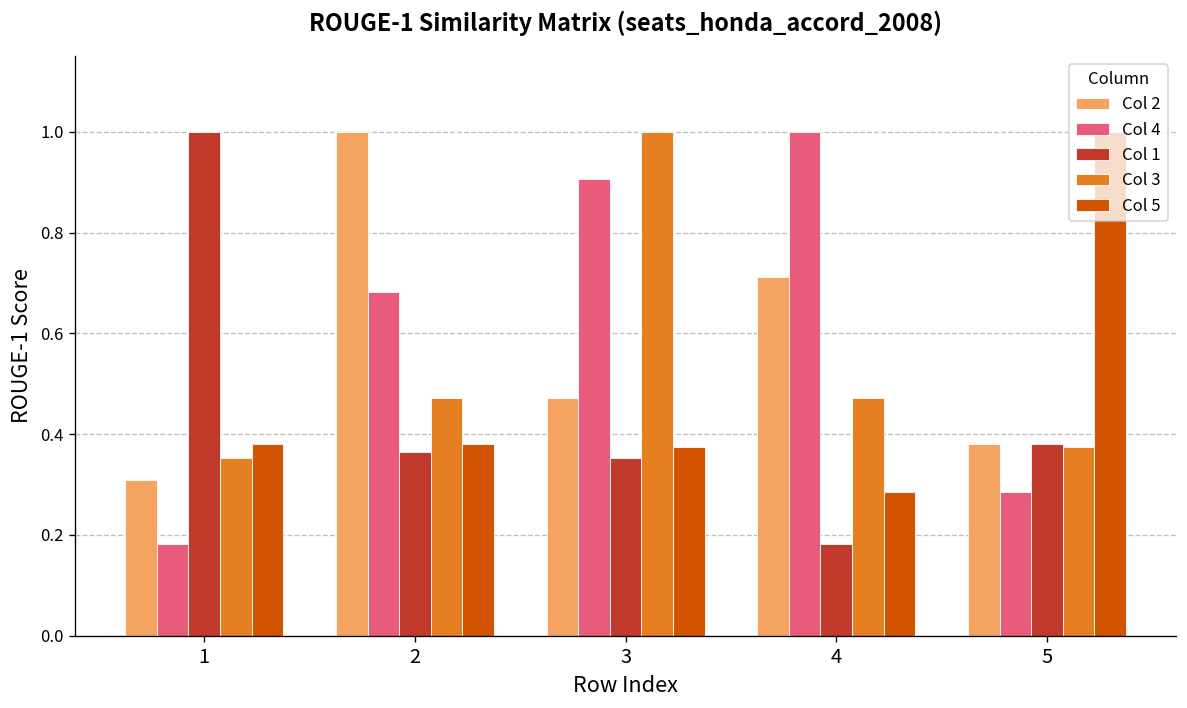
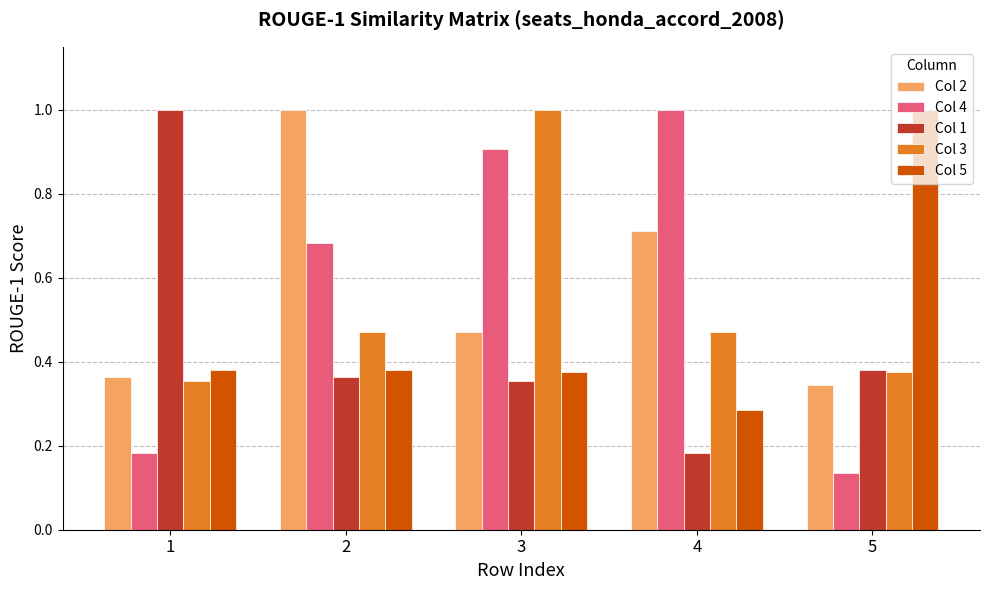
Col 2, 1: 0.31 -> 0.36
Col 2, 5: 0.38 -> 0.34
Col 4, 5: 0.29 -> 0.14
